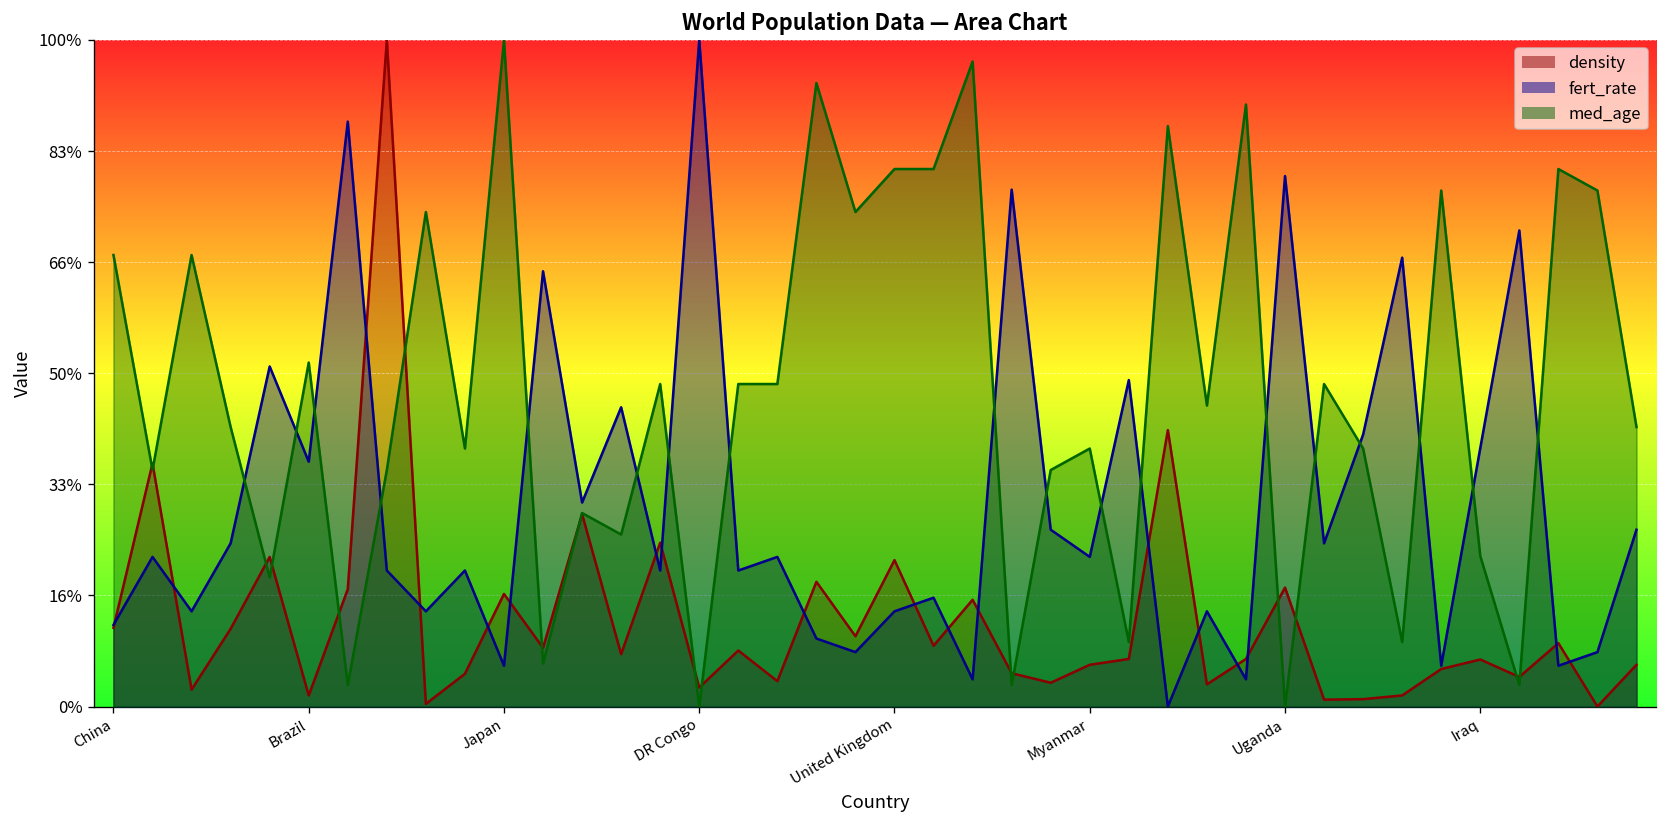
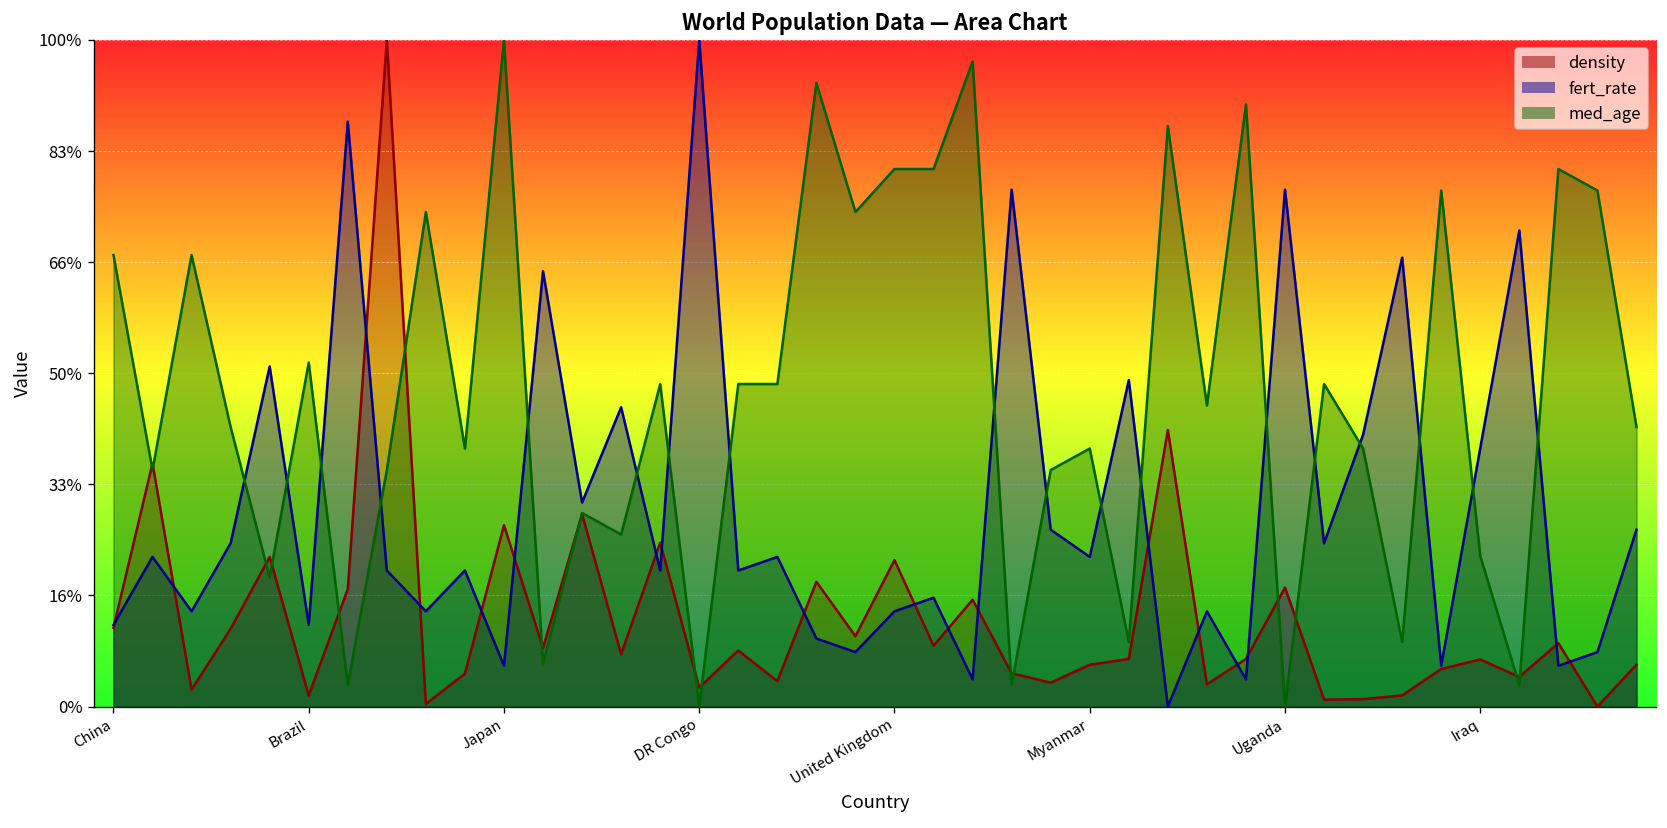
fert_rate, Brazil: 37% -> 12%
density, Japan: 17% -> 27%
fert_rate, Uganda: 80% -> 78%
